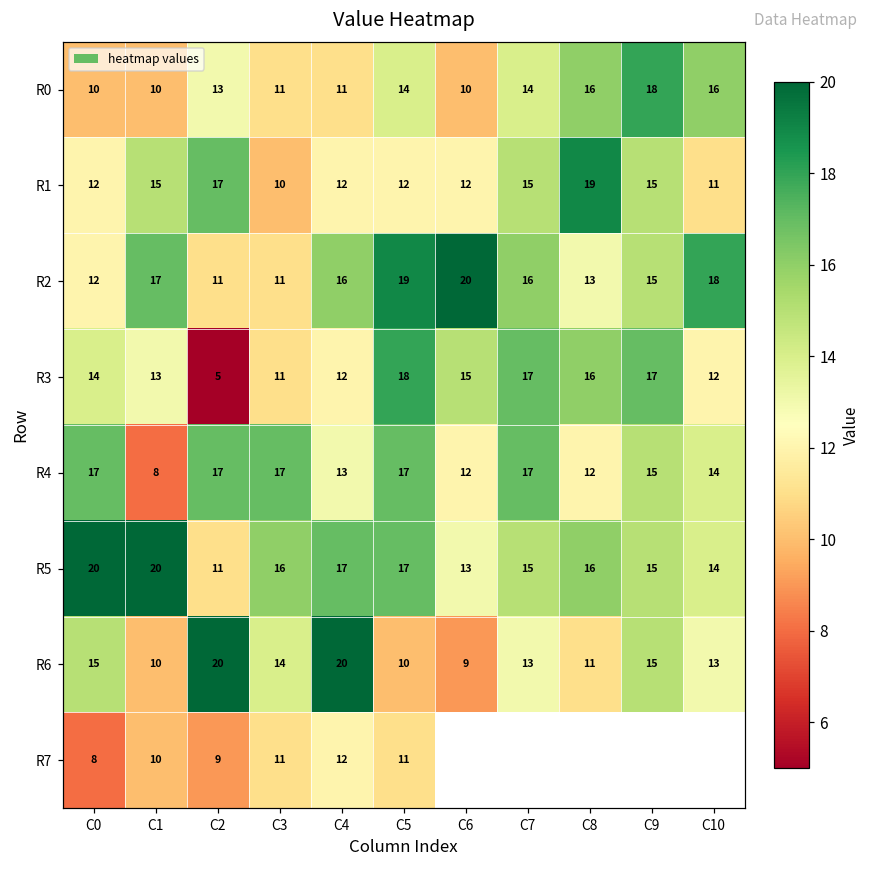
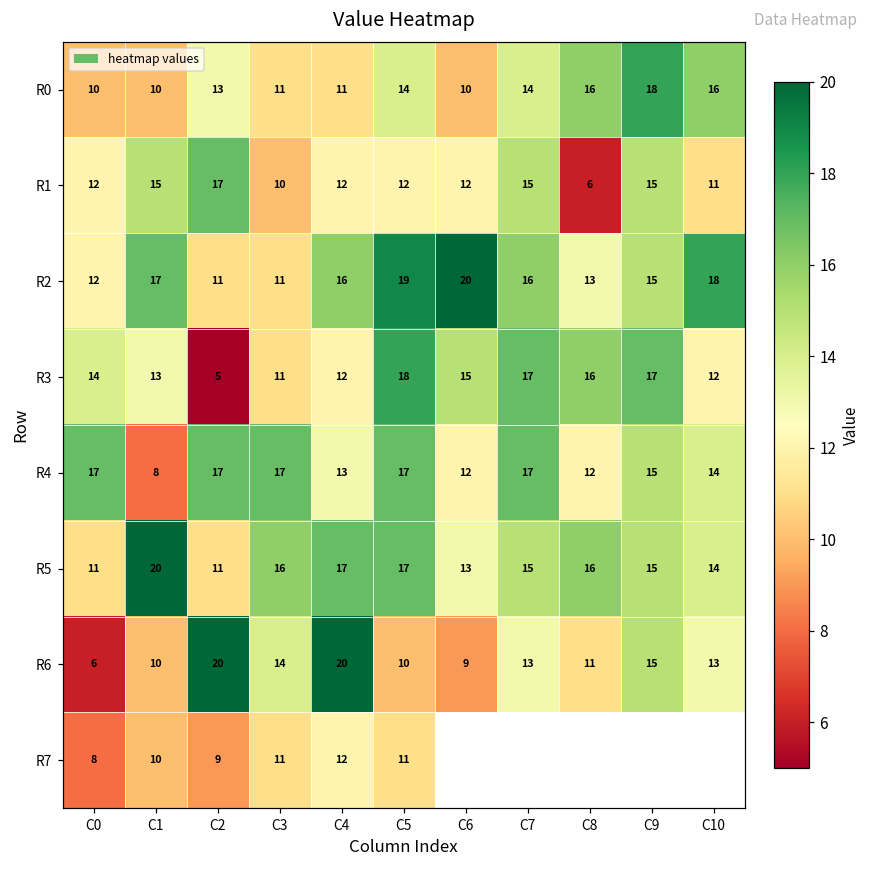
R1, C8: 19 -> 6
R5, C0: 20 -> 11
R6, C0: 15 -> 6
